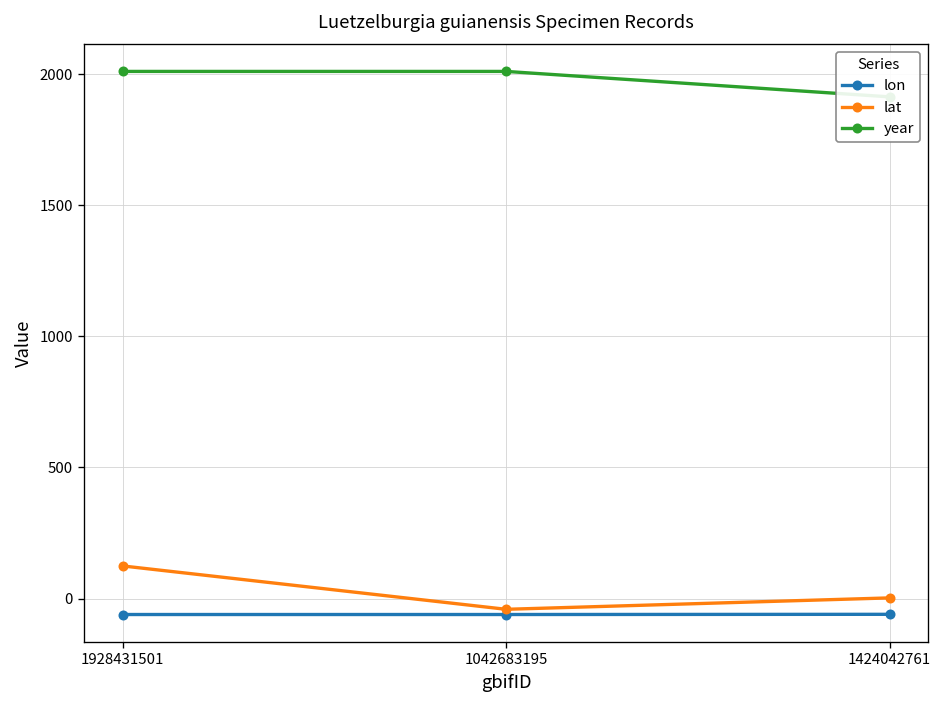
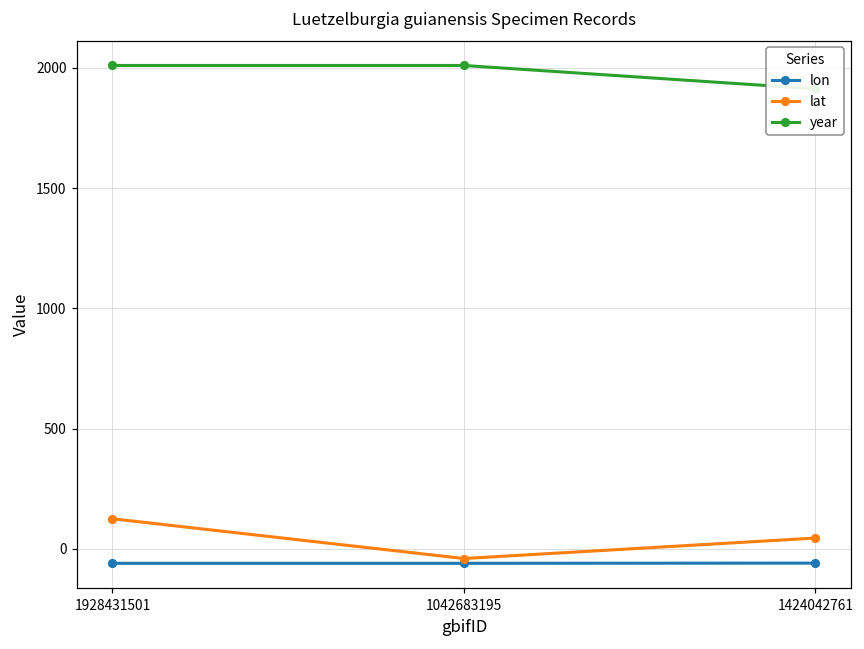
lat, 1424042761: 0 -> 40
